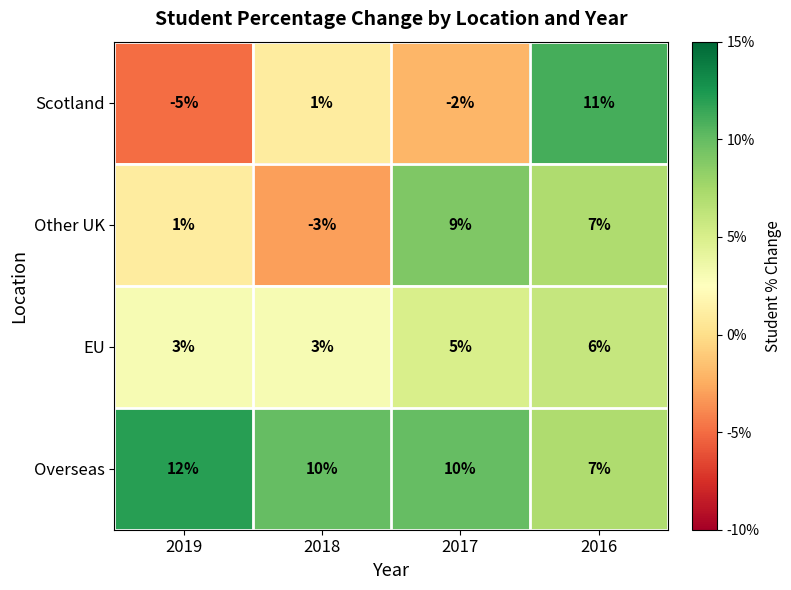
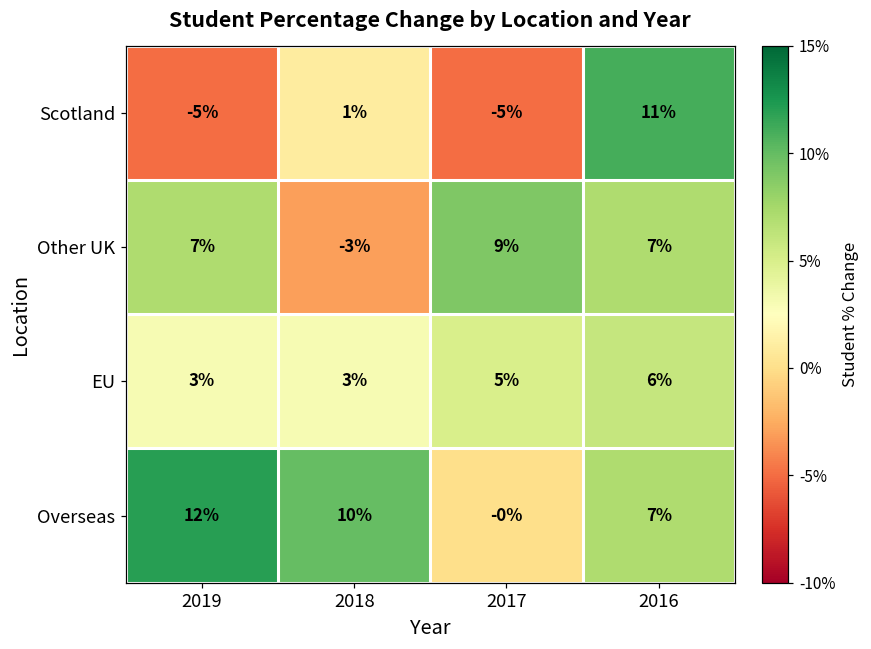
Scotland, 2017: -2% -> -5%
Other UK, 2019: 1% -> 7%
Overseas, 2017: 10% -> -0%
